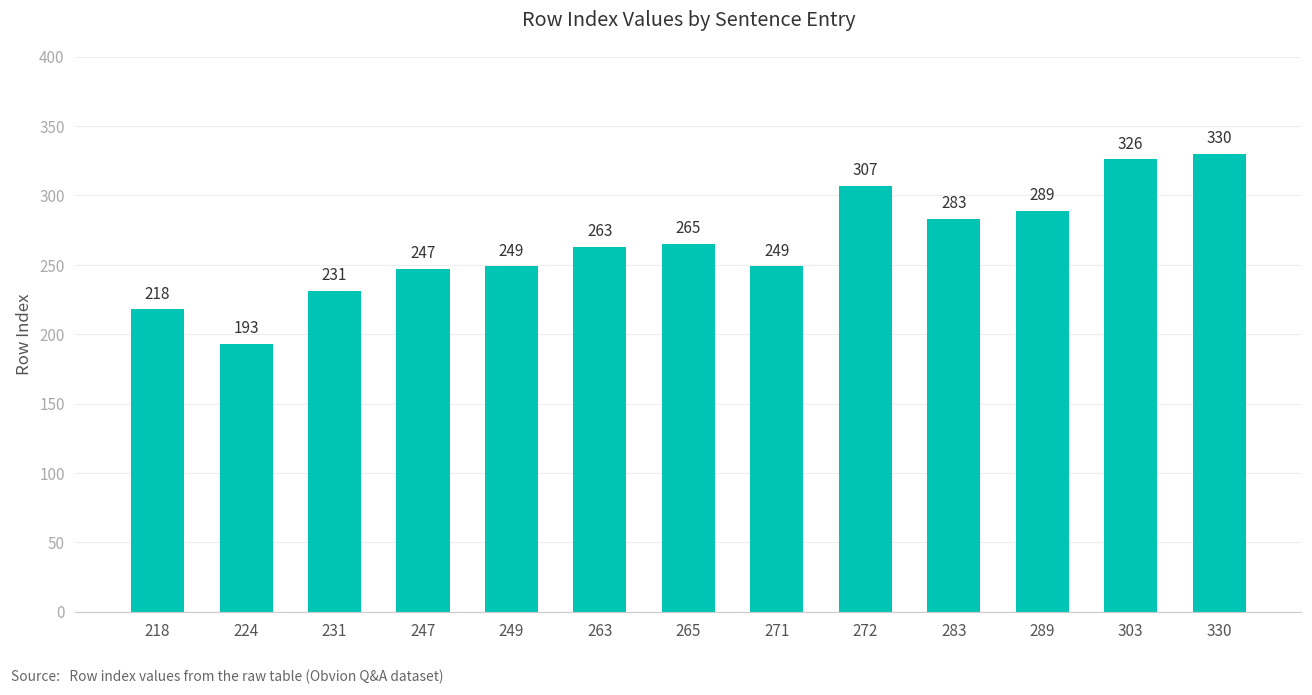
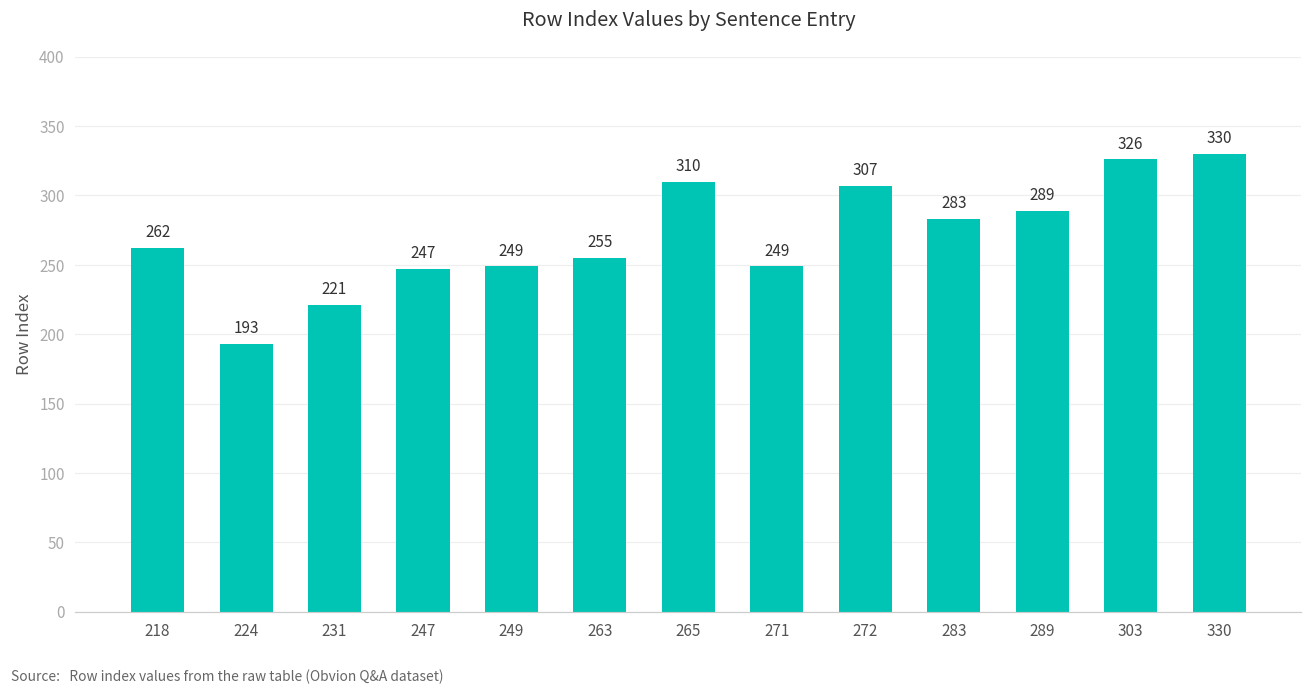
218: 218 -> 262
231: 231 -> 221
263: 263 -> 255
265: 265 -> 310
